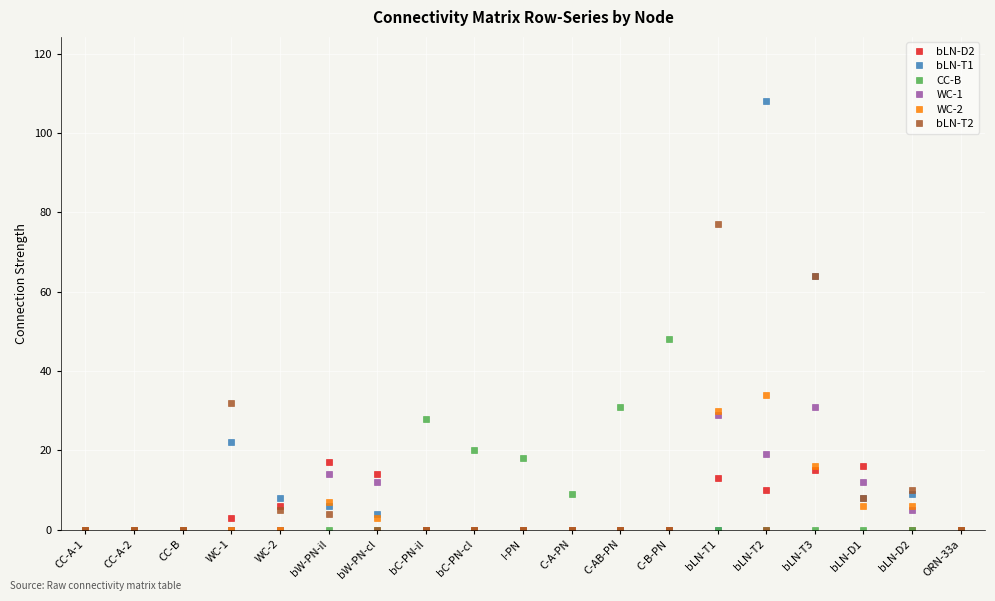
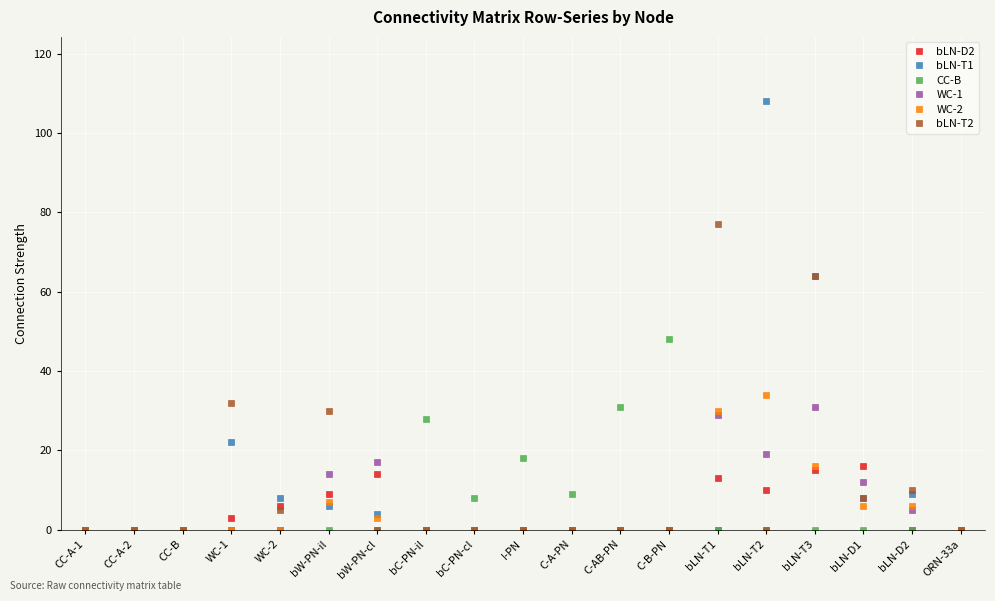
bLN-D2, bW-PN-il: 17 -> 9
bLN-T2, bW-PN-il: 4 -> 30
WC-1, bW-PN-cl: 12 -> 17
CC-B, bC-PN-cl: 20 -> 8
